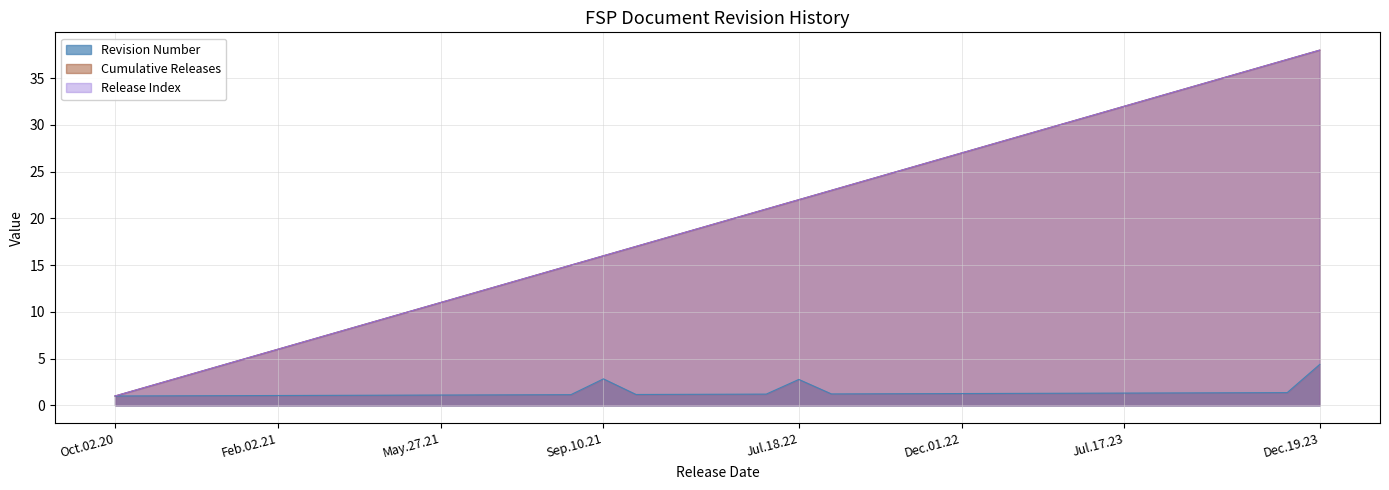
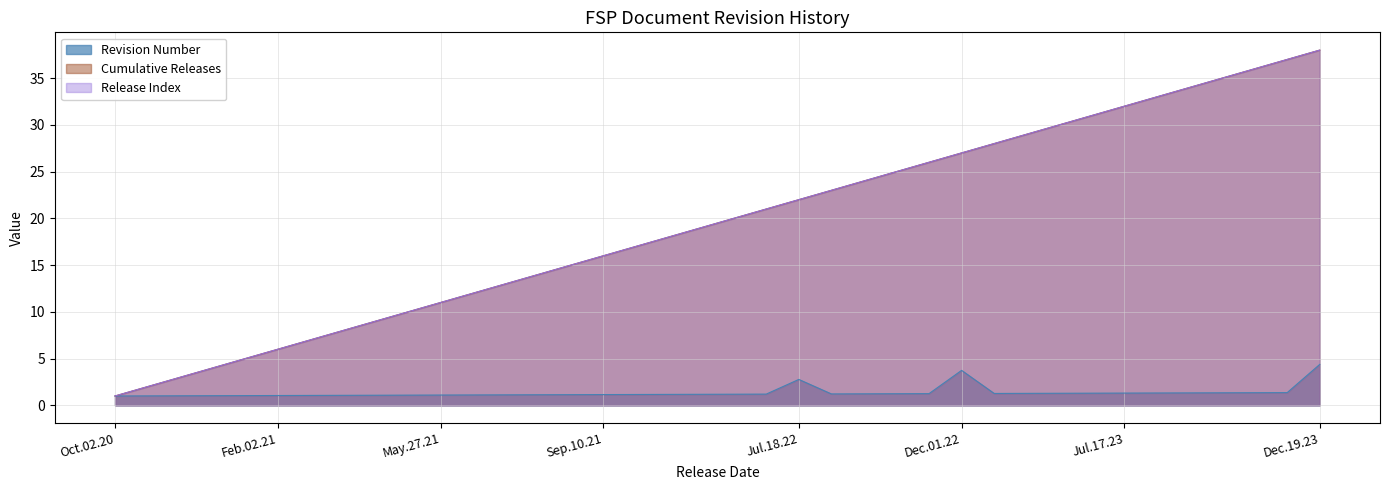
Revision Number, Sep.10.21: 3 -> 1
Revision Number, Dec.01.22: 1 -> 4
